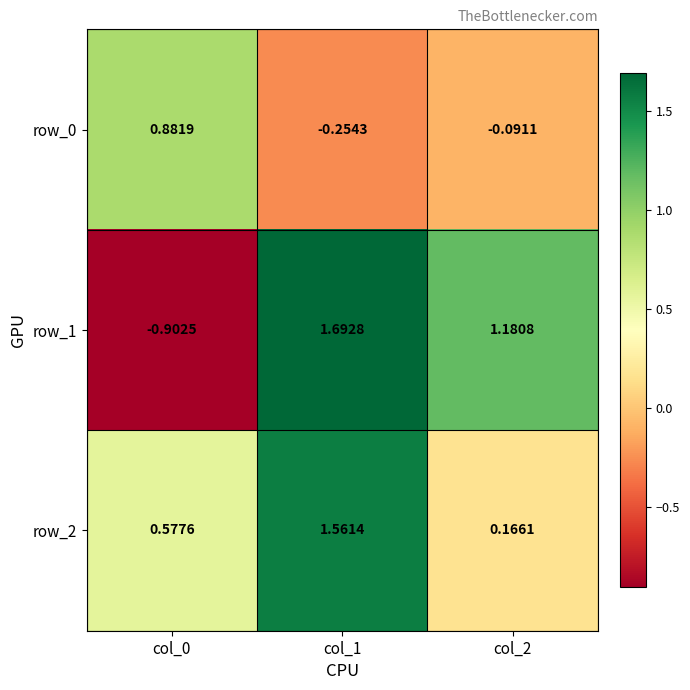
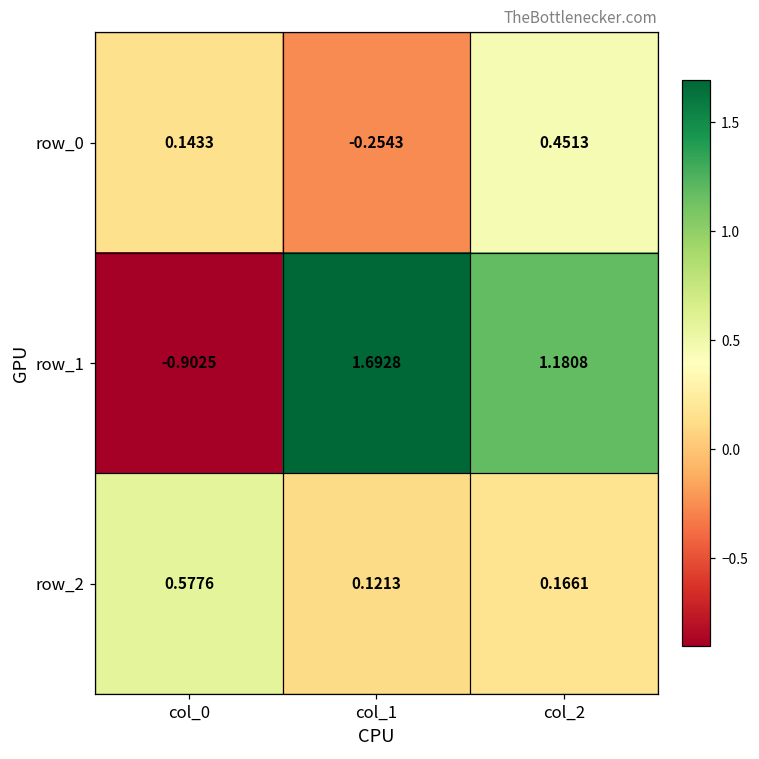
row_0, col_0: 0.8819 -> 0.1433
row_0, col_2: -0.0911 -> 0.4513
row_2, col_1: 1.5614 -> 0.1213
